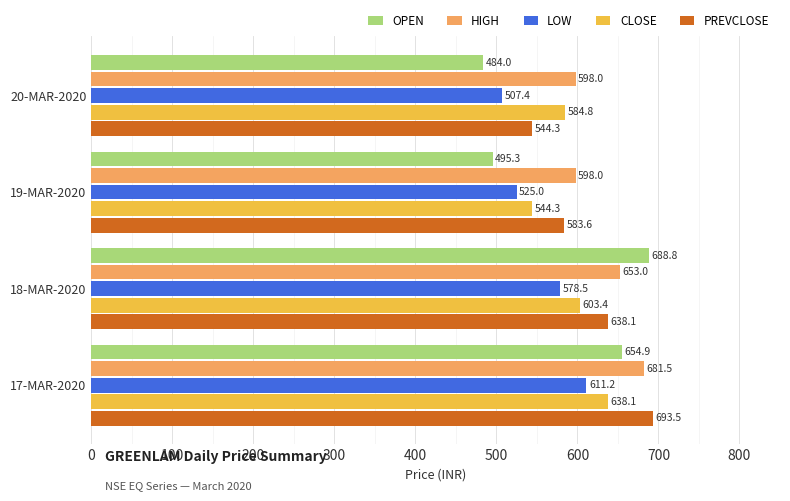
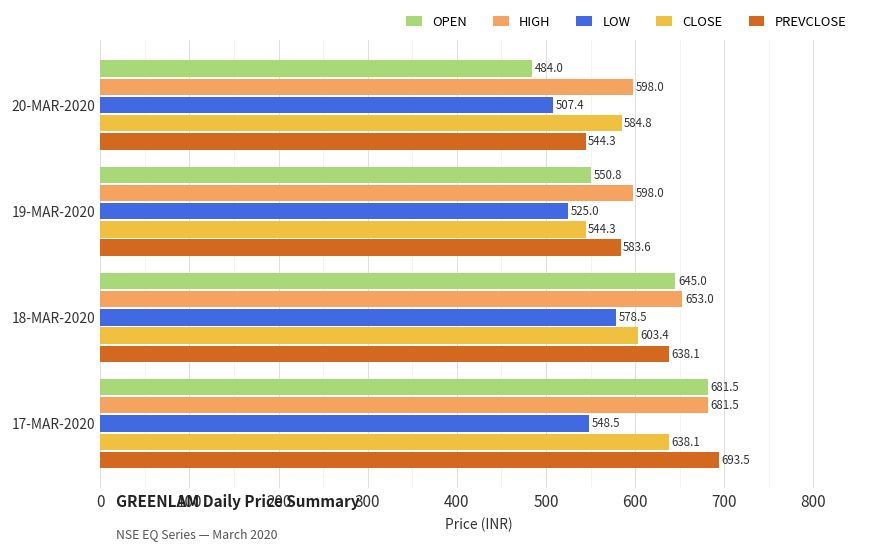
OPEN, 19-MAR-2020: 495.3 -> 550.8
OPEN, 18-MAR-2020: 688.8 -> 645.0
OPEN, 17-MAR-2020: 654.9 -> 681.5
LOW, 17-MAR-2020: 611.2 -> 548.5
